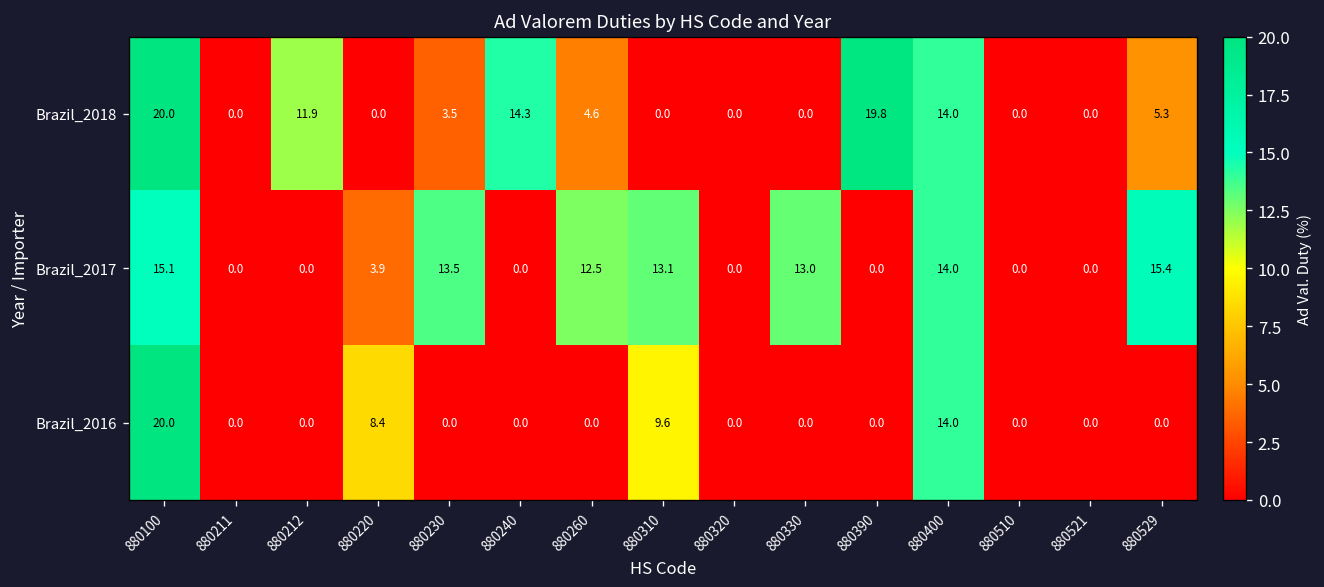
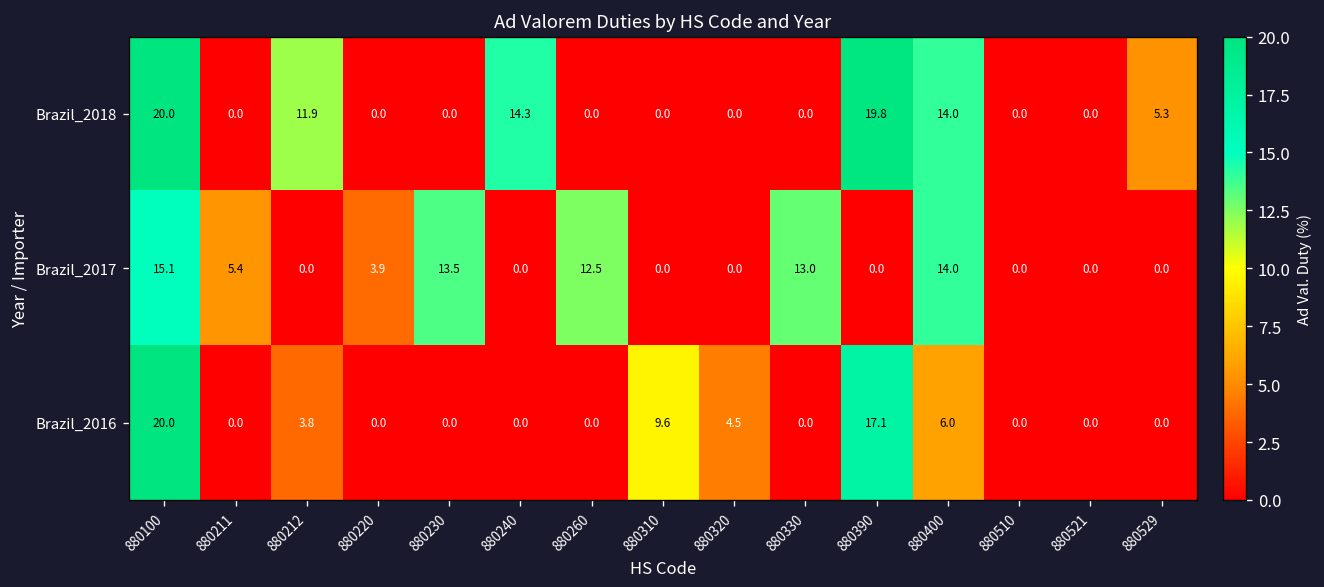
Brazil_2018, 880230: 3.5 -> 0.0
Brazil_2018, 880260: 4.6 -> 0.0
Brazil_2017, 880211: 0.0 -> 5.4
Brazil_2017, 880310: 13.1 -> 0.0
Brazil_2017, 880529: 15.4 -> 0.0
Brazil_2016, 880212: 0.0 -> 3.8
Brazil_2016, 880220: 8.4 -> 0.0
Brazil_2016, 880320: 0.0 -> 4.5
Brazil_2016, 880390: 0.0 -> 17.1
Brazil_2016, 880400: 14.0 -> 6.0
